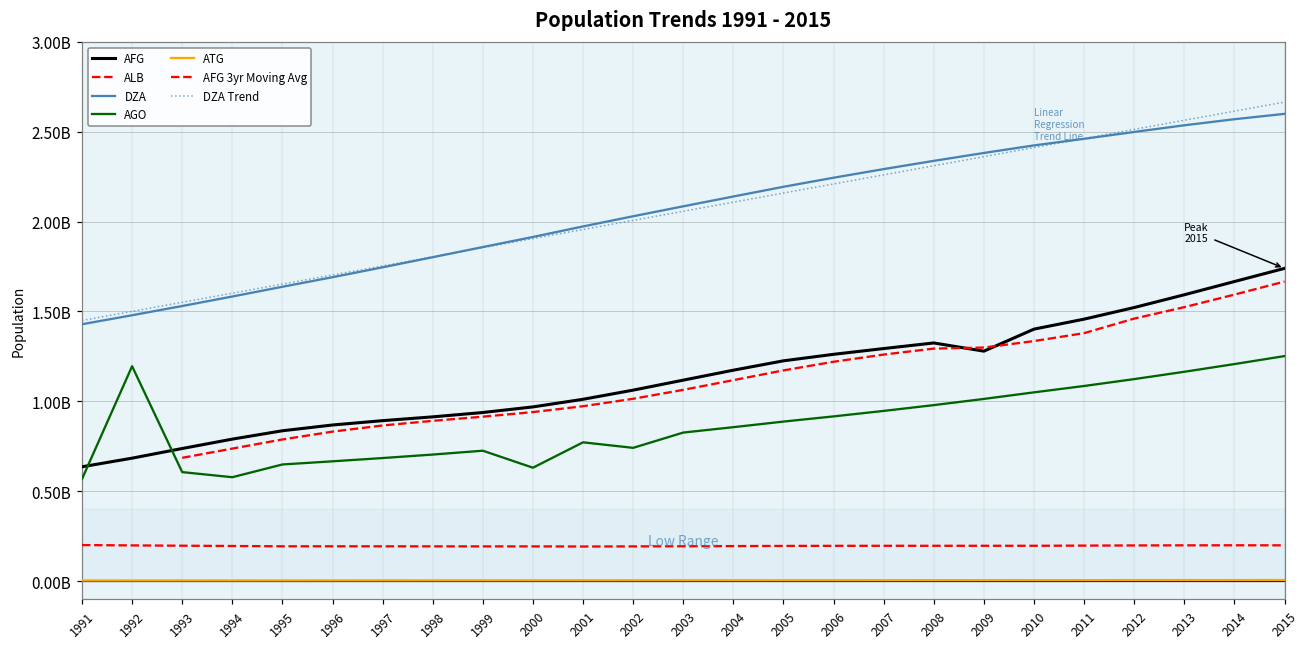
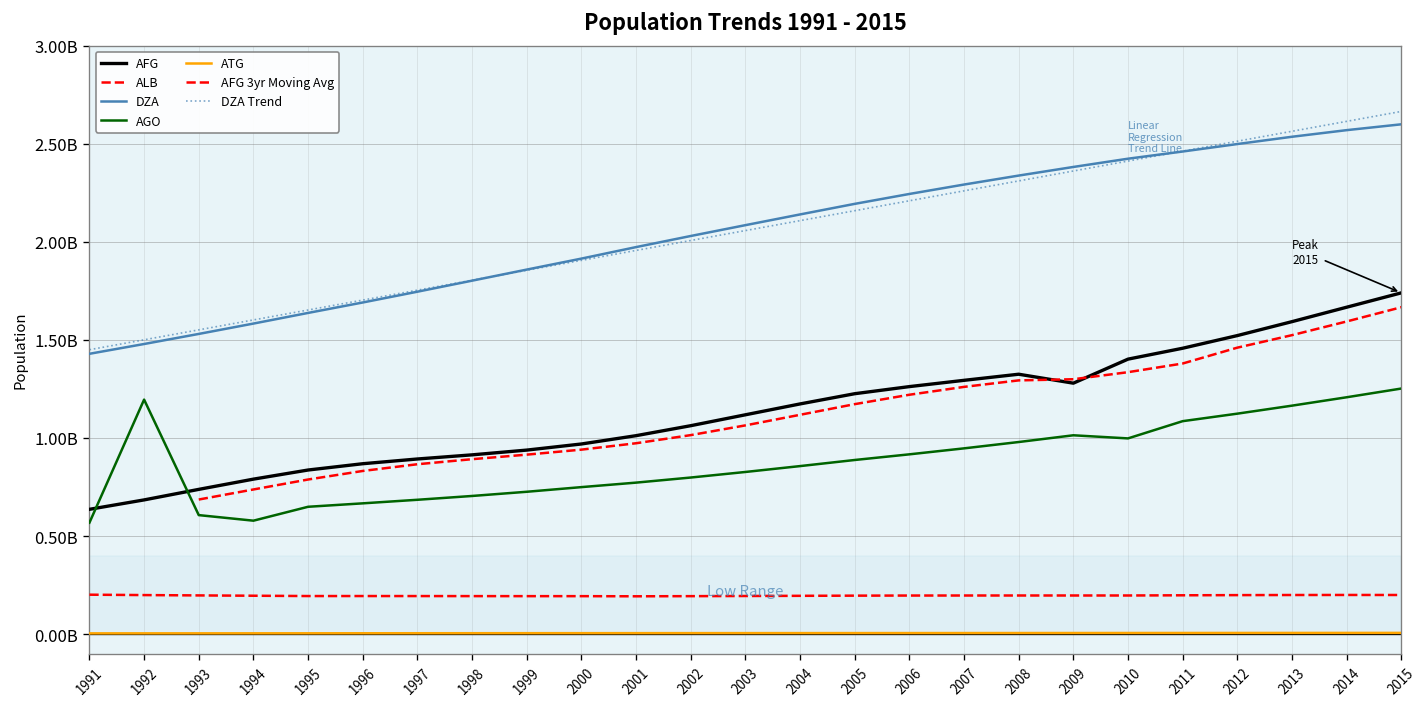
AGO, 2000: 630000000 -> 750000000
AGO, 2002: 740000000 -> 800000000
AGO, 2010: 1050000000 -> 1000000000
